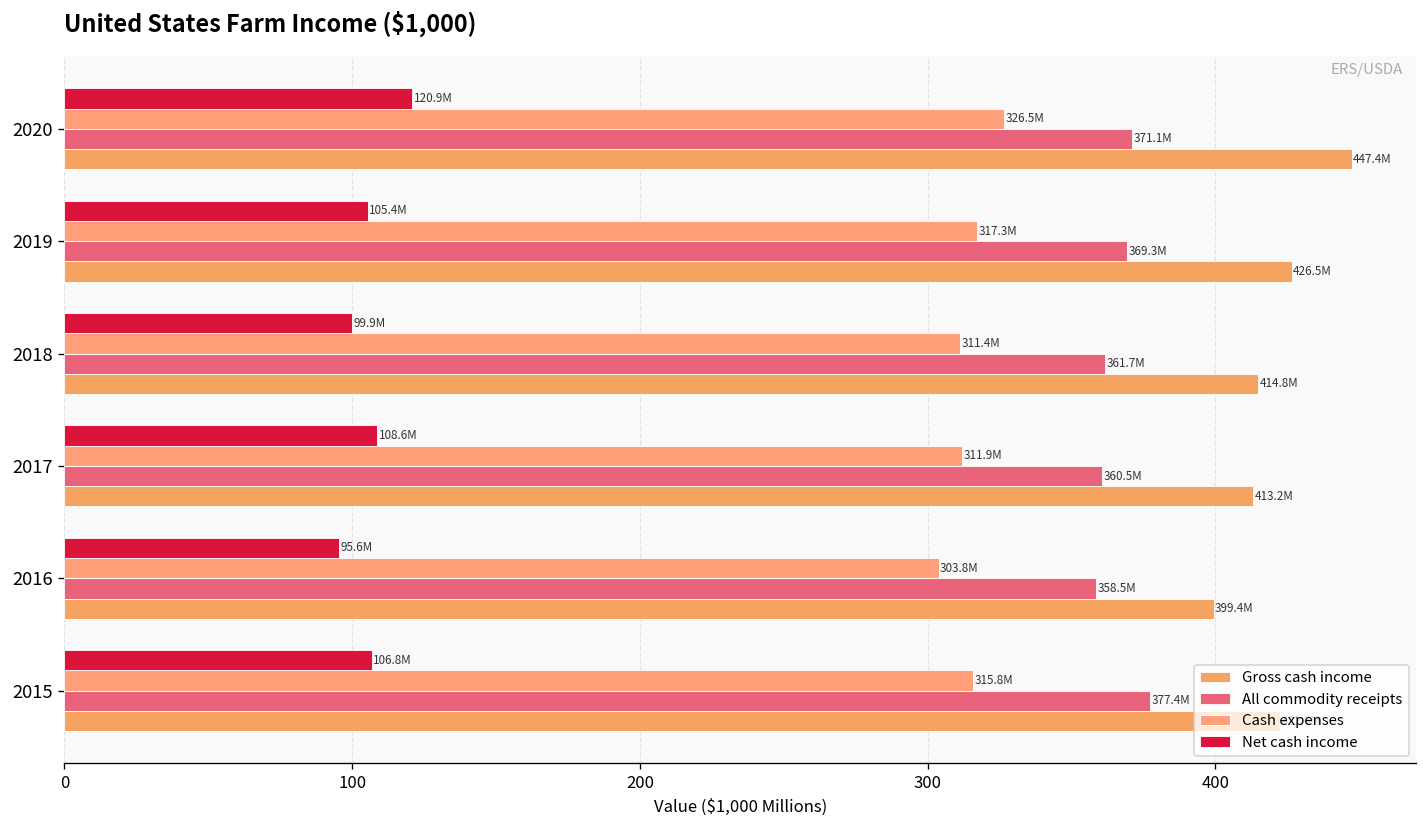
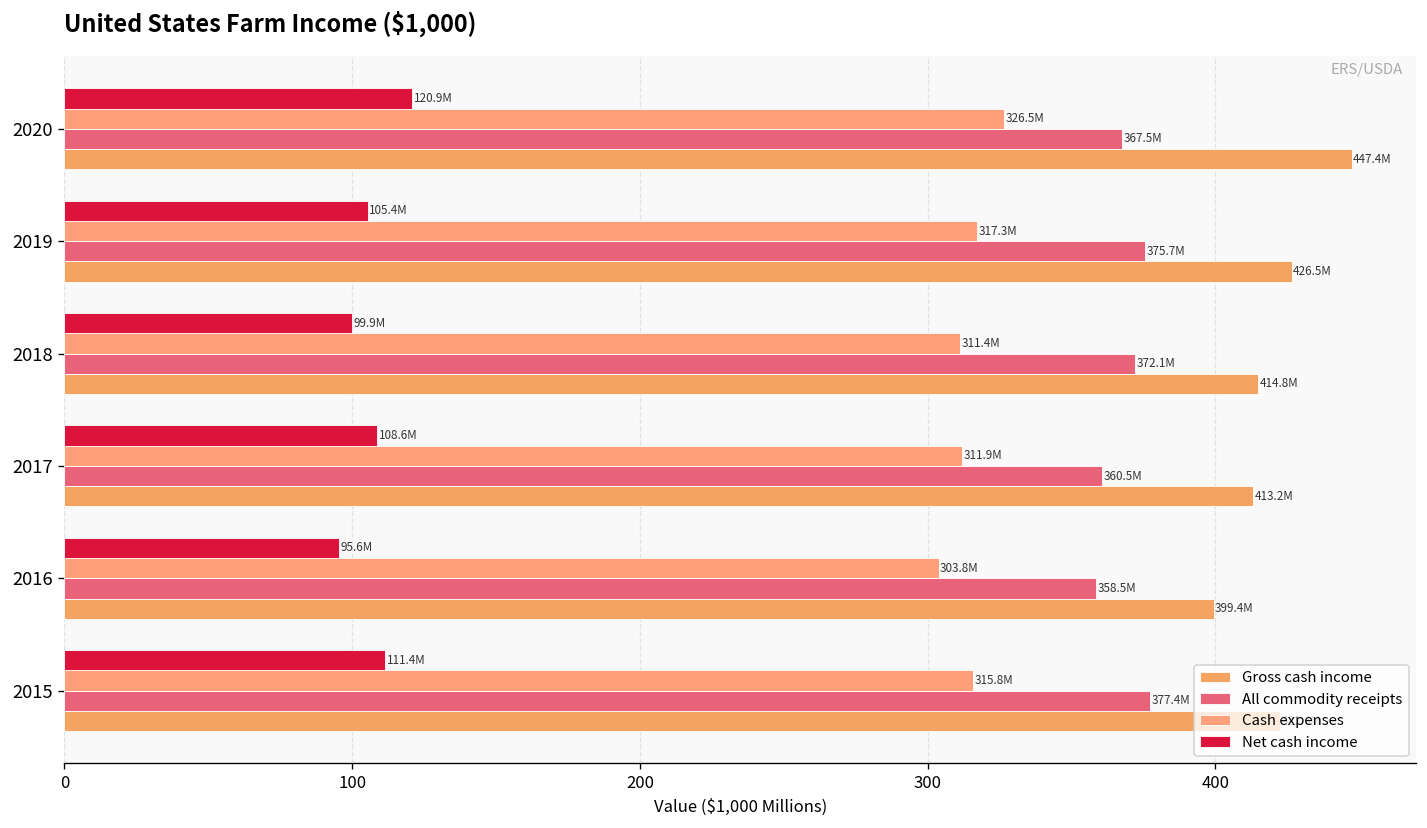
All commodity receipts, 2020: 371.1M -> 367.5M
All commodity receipts, 2019: 369.3M -> 375.7M
All commodity receipts, 2018: 361.7M -> 372.1M
Net cash income, 2015: 106.8M -> 111.4M
